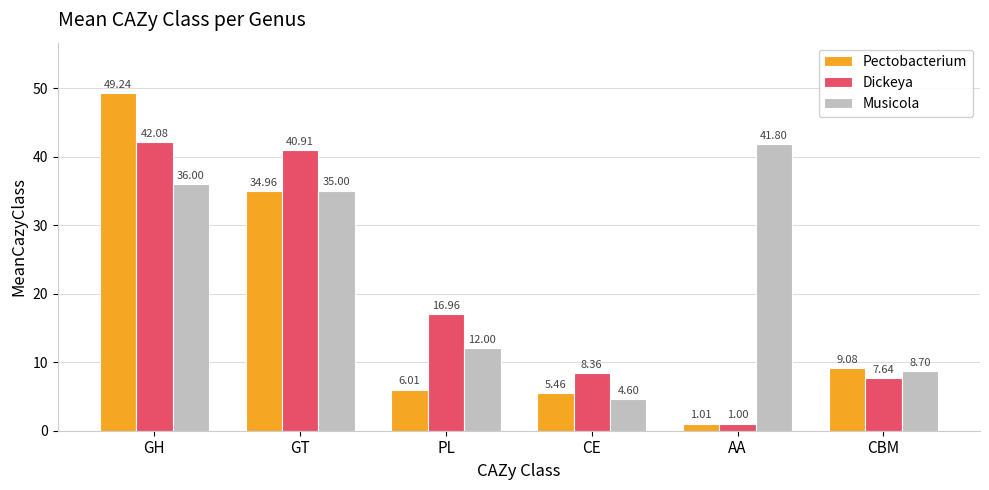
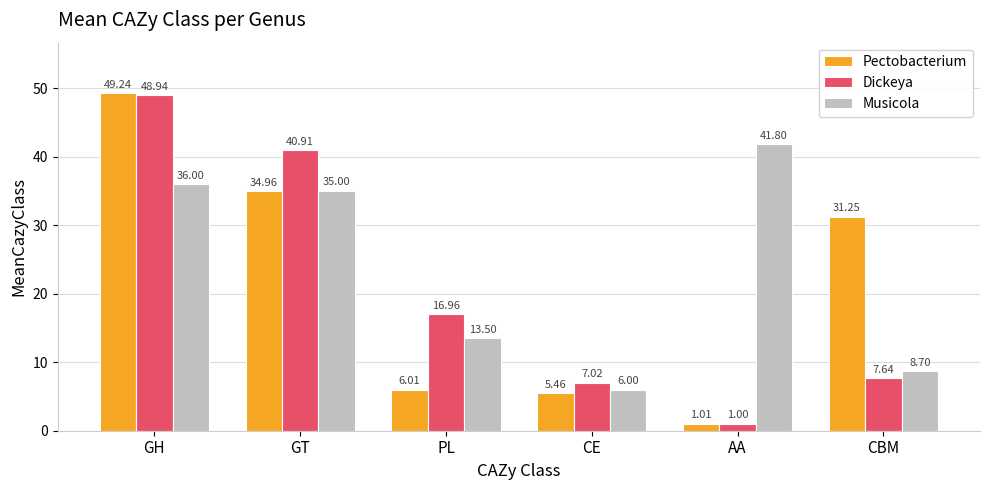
Dickeya, GH: 42.08 -> 48.94
Musicola, PL: 12.00 -> 13.50
Dickeya, CE: 8.36 -> 7.02
Musicola, CE: 4.60 -> 6.00
Pectobacterium, CBM: 9.08 -> 31.25
